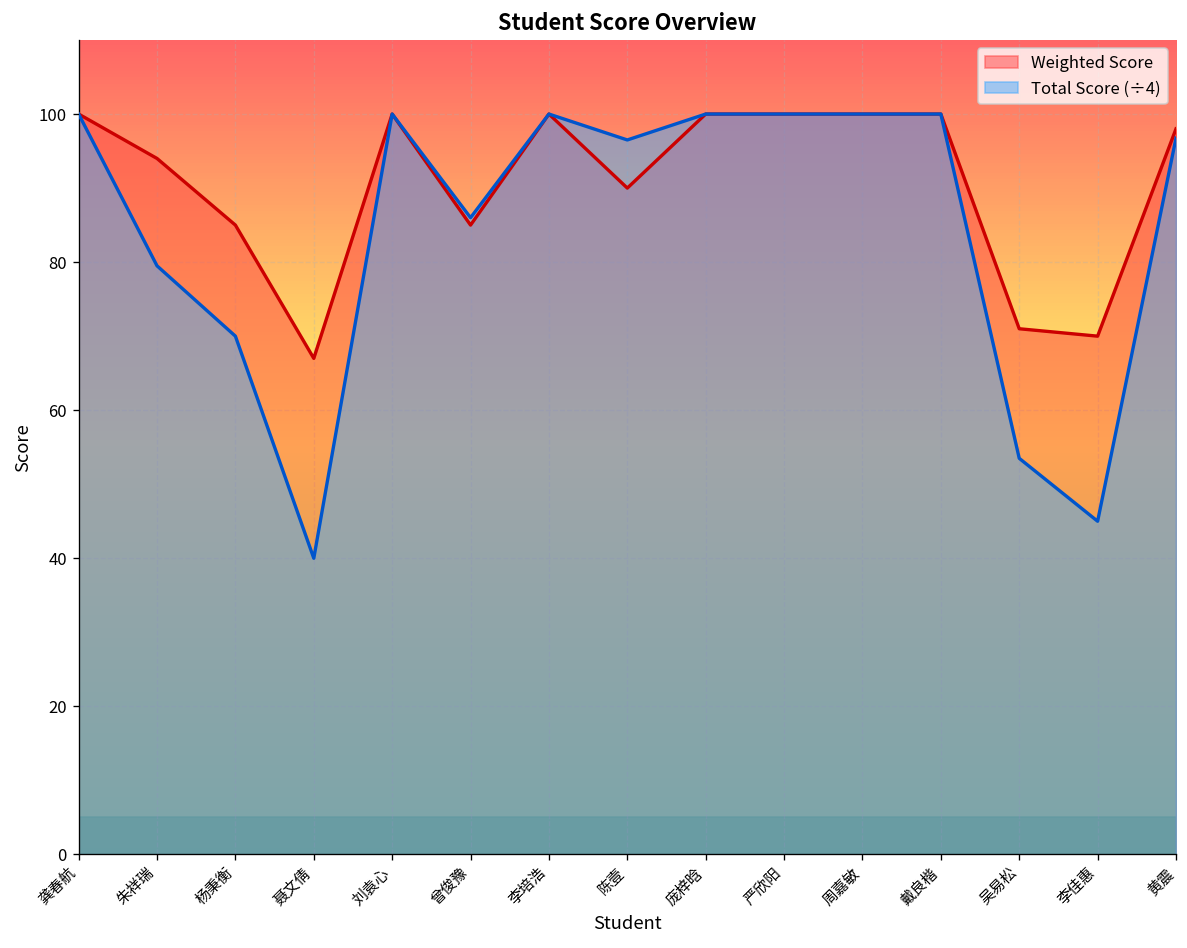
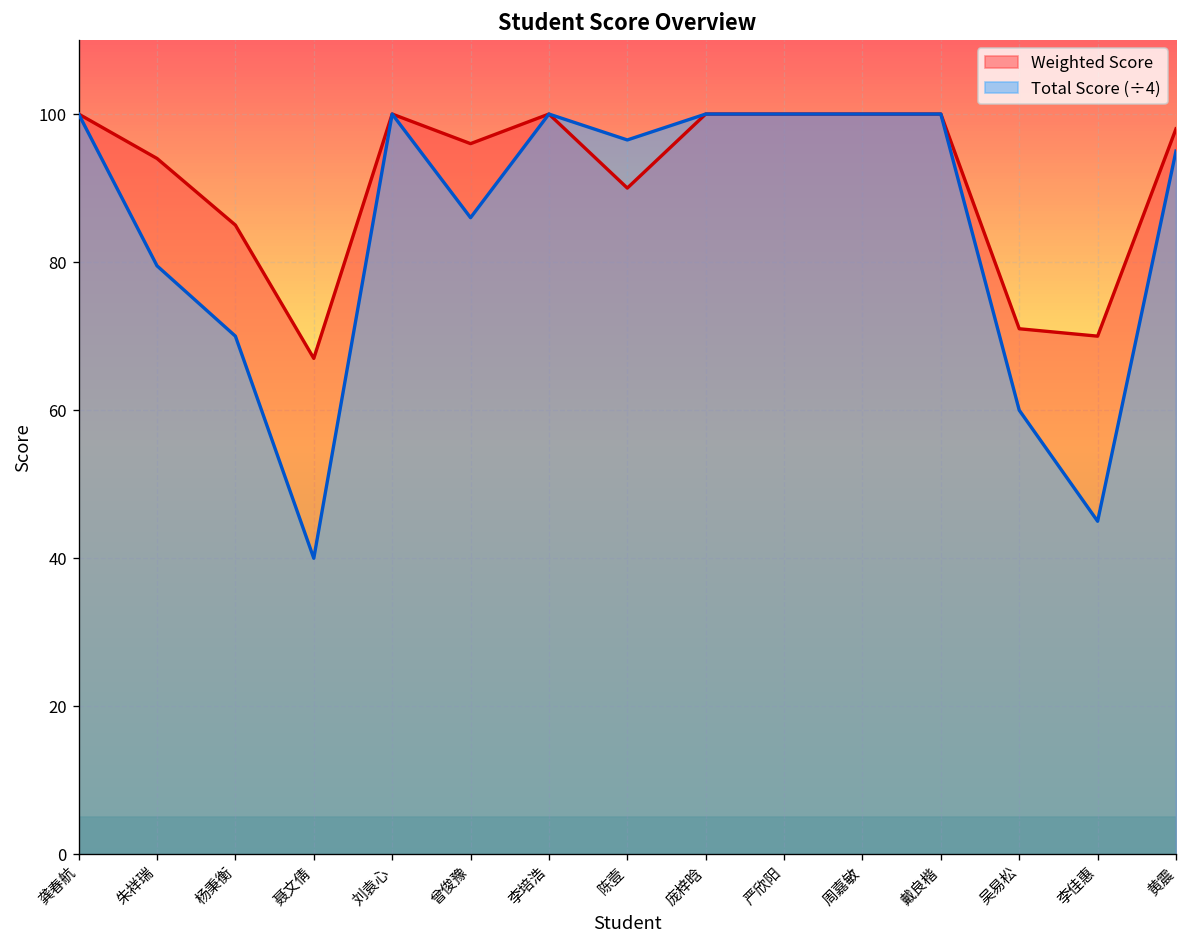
Weighted Score, 曾俊豫: 85 -> 96
Total Score (÷4), 吴易松: 54 -> 60
Total Score (÷4), 黄震: 97 -> 95
